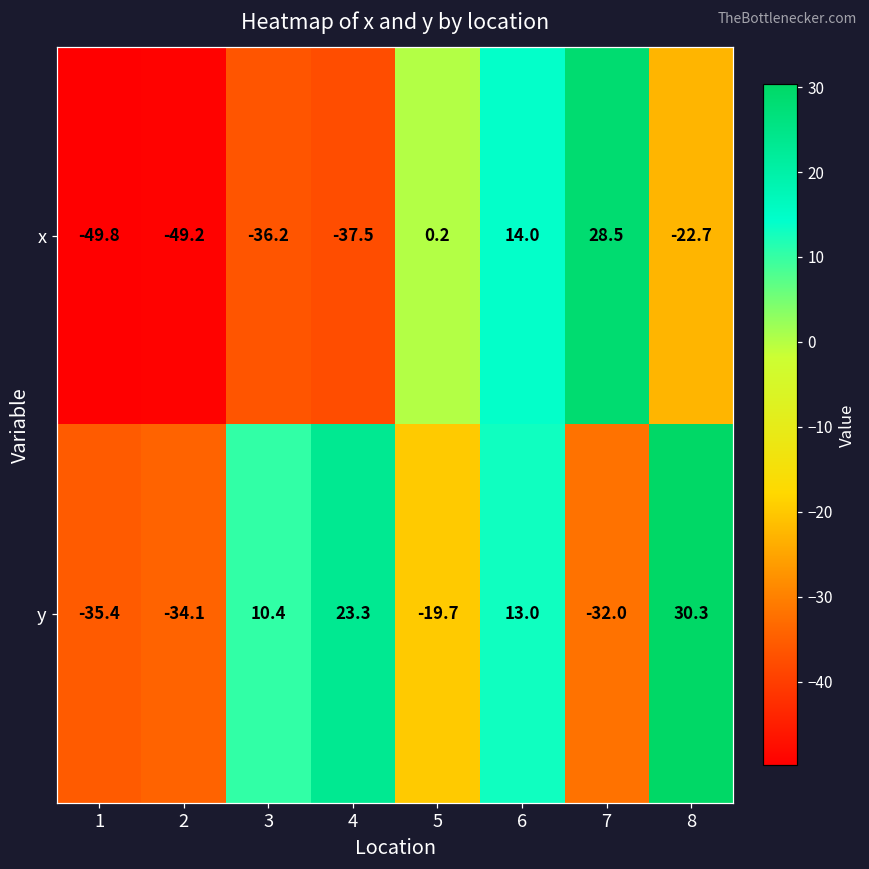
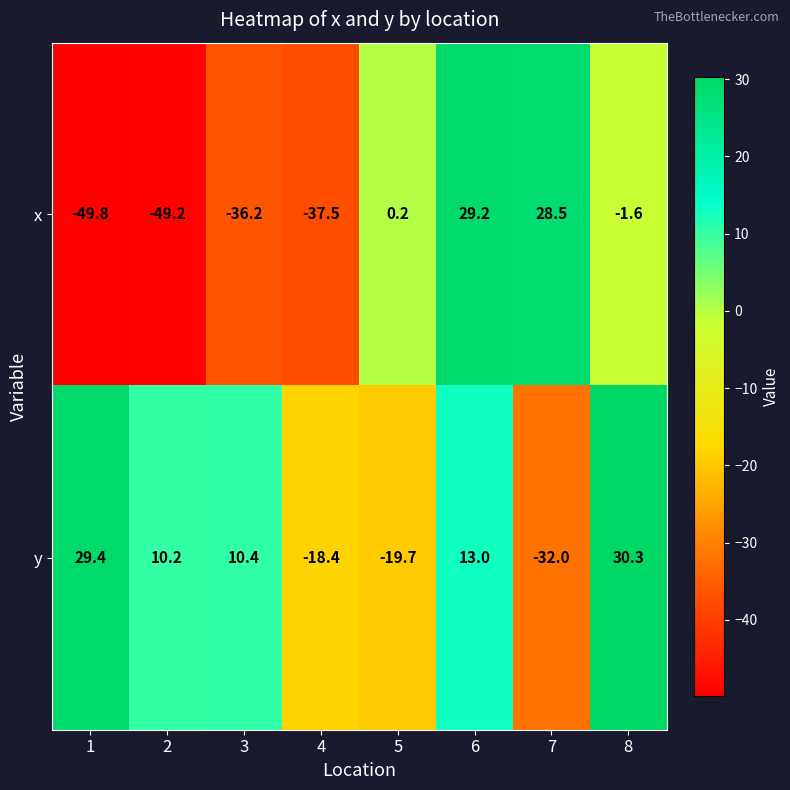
x, 6: 14.0 -> 29.2
x, 8: -22.7 -> -1.6
y, 1: -35.4 -> 29.4
y, 2: -34.1 -> 10.2
y, 4: 23.3 -> -18.4
